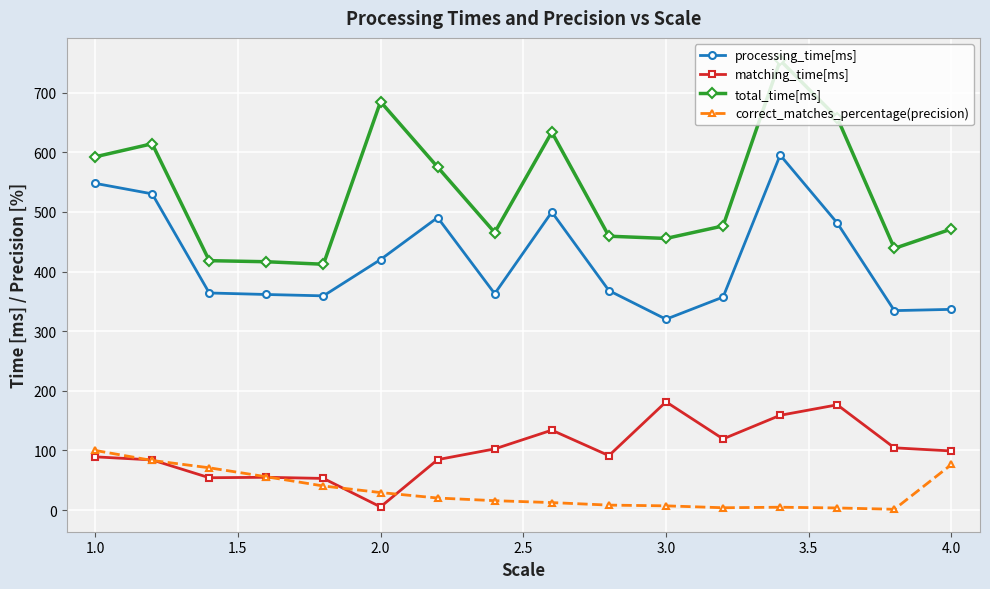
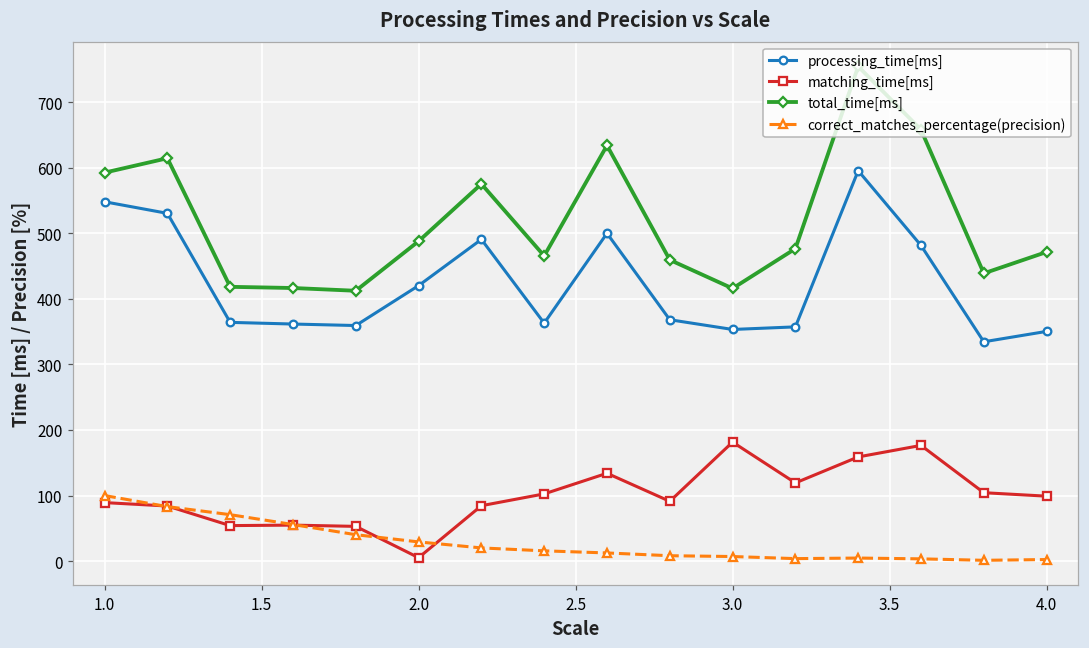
total_time[ms], 2.0: 680 -> 490
processing_time[ms], 3.0: 320 -> 350
total_time[ms], 3.0: 460 -> 420
processing_time[ms], 4.0: 340 -> 350
correct_matches_percentage(precision), 4.0: 80 -> 0
